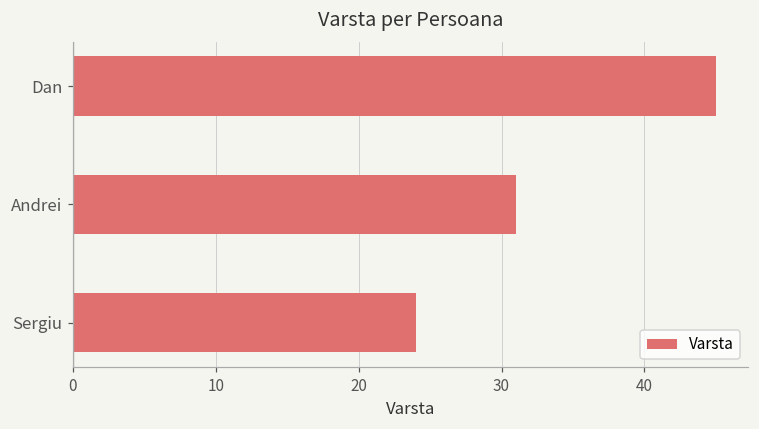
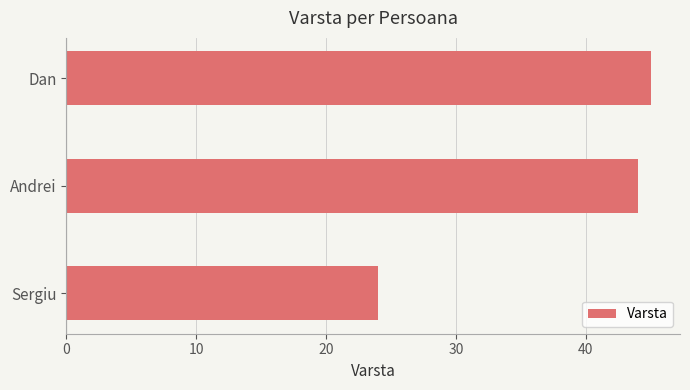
Andrei: 31 -> 44
